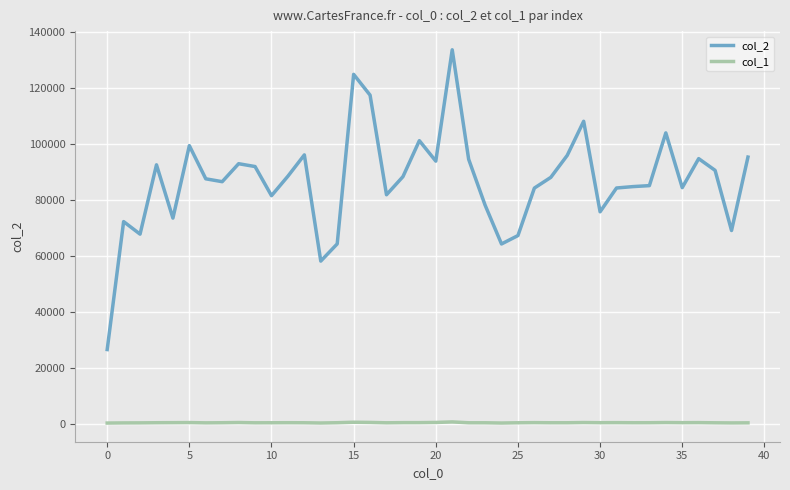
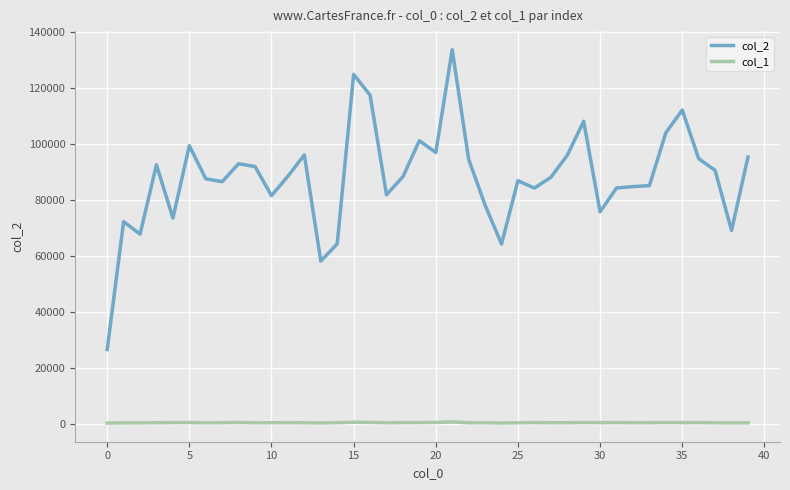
col_2, 20: 94000 -> 97000
col_2, 25: 67000 -> 87000
col_2, 35: 85000 -> 112000
